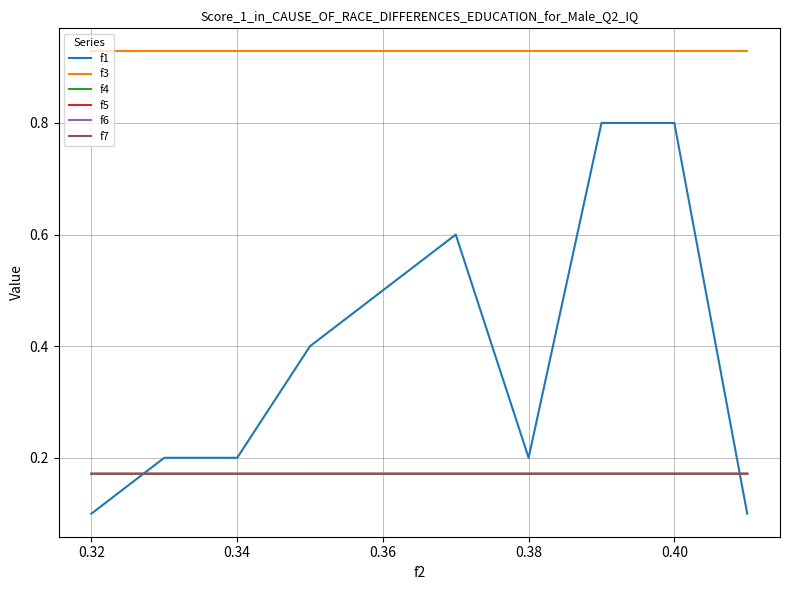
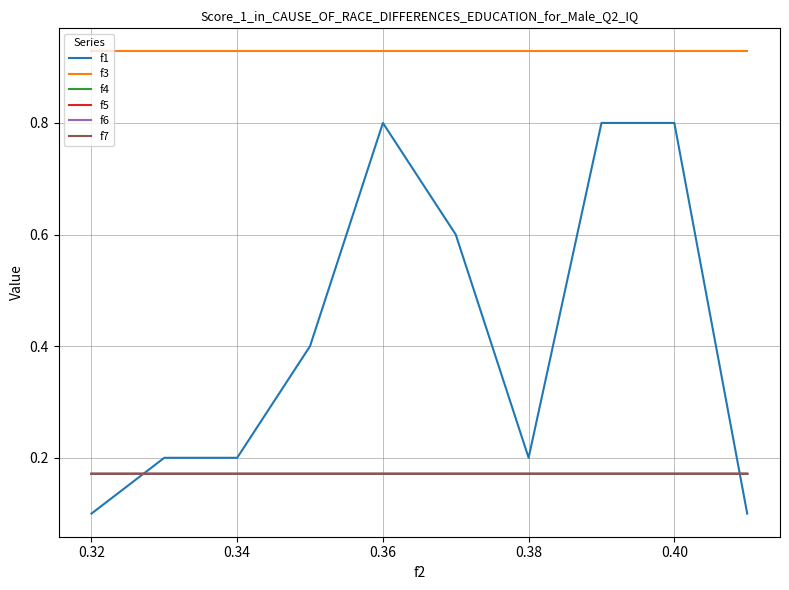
f1, 0.36: 0.5 -> 0.8
